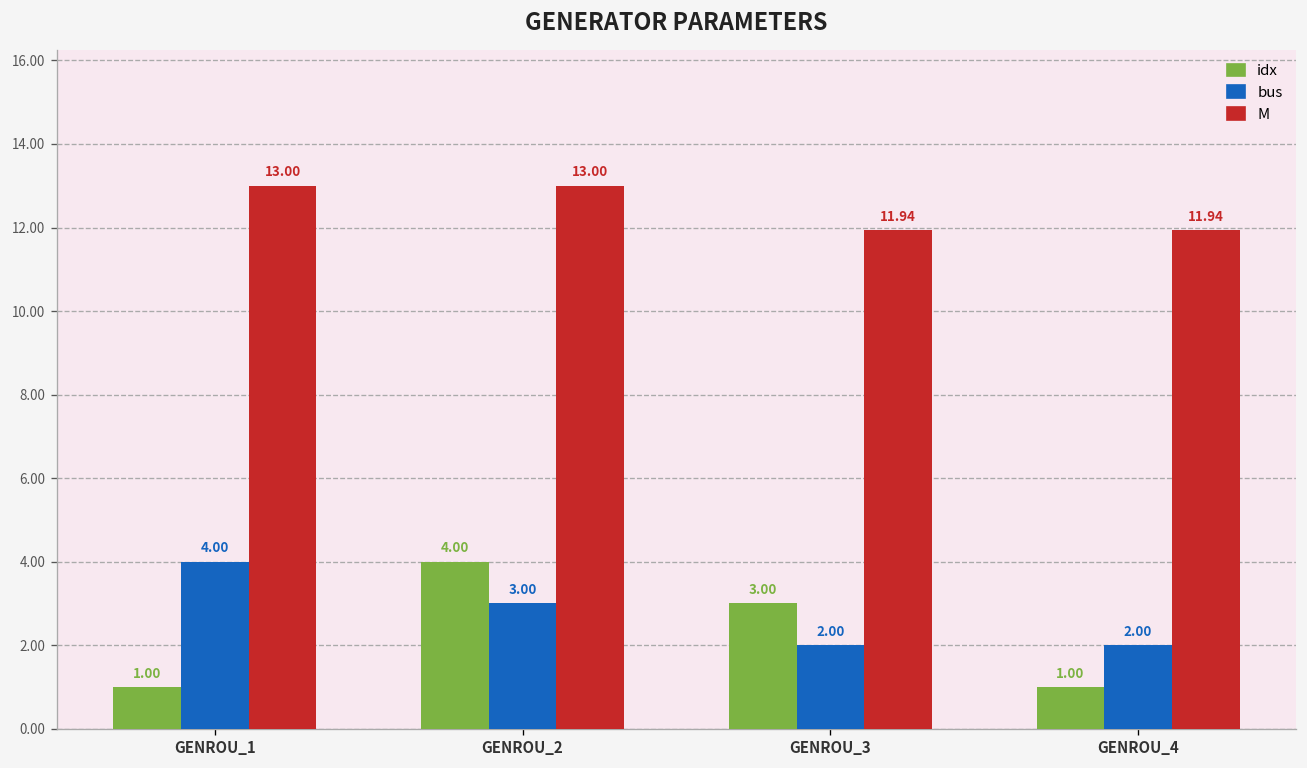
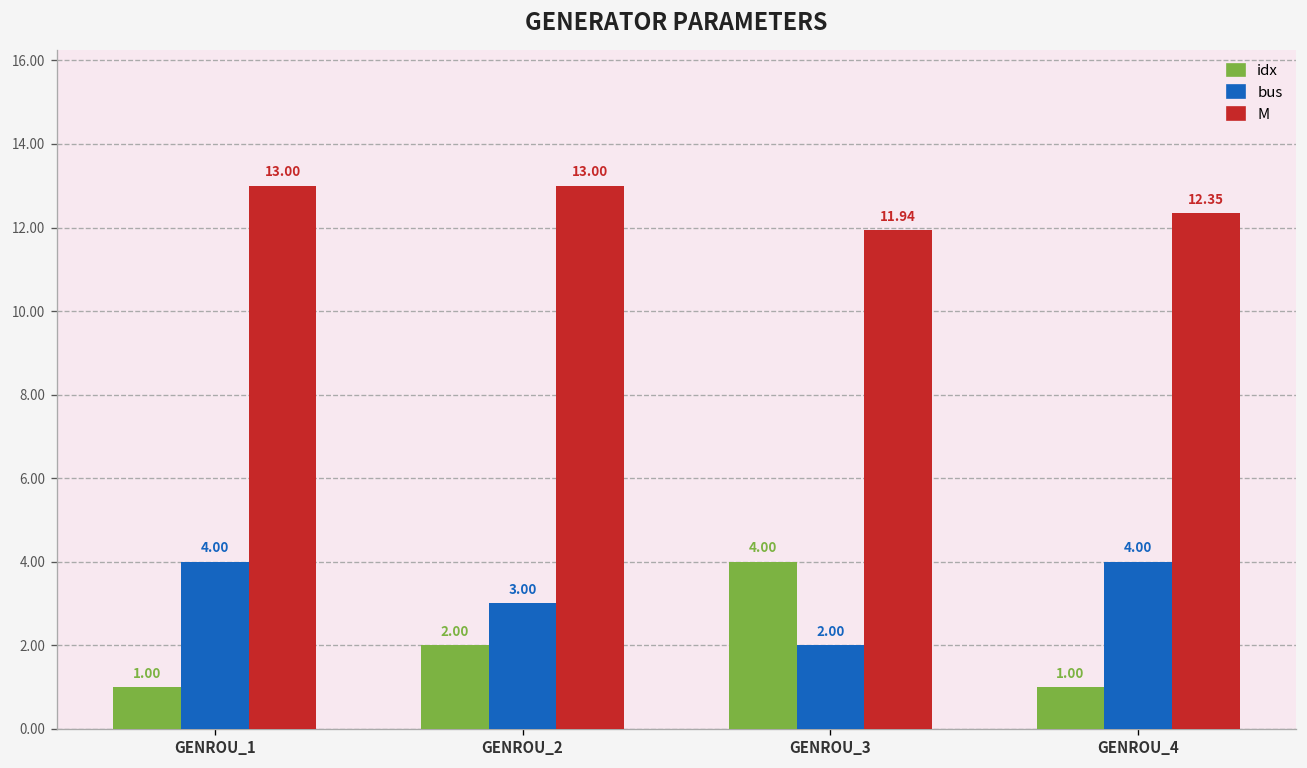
idx, GENROU_2: 4.00 -> 2.00
idx, GENROU_3: 3.00 -> 4.00
bus, GENROU_4: 2.00 -> 4.00
M, GENROU_4: 11.94 -> 12.35
